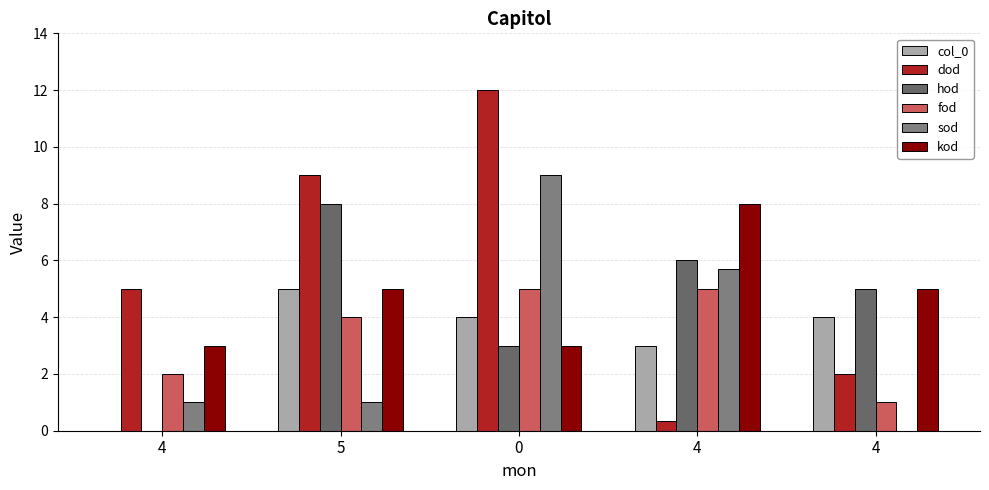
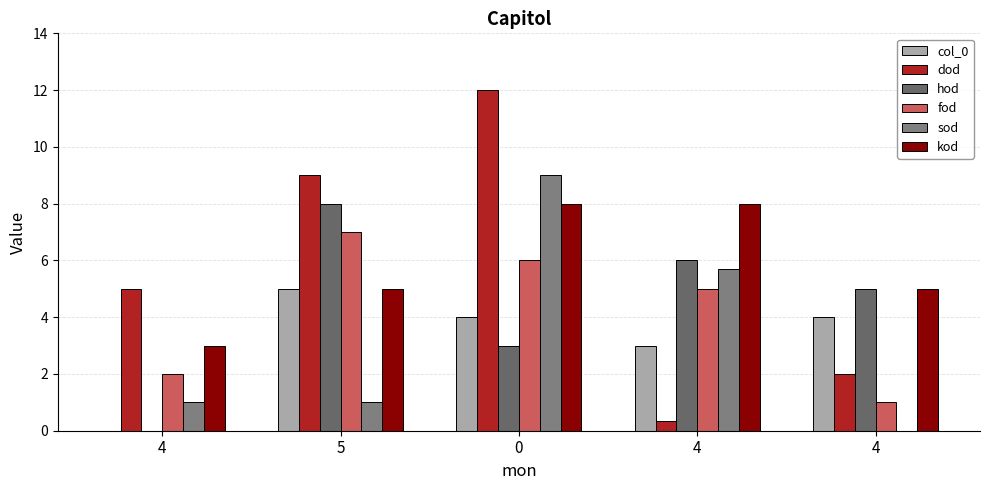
fod, 5: 4 -> 7
fod, 0: 5 -> 6
kod, 0: 3 -> 8
